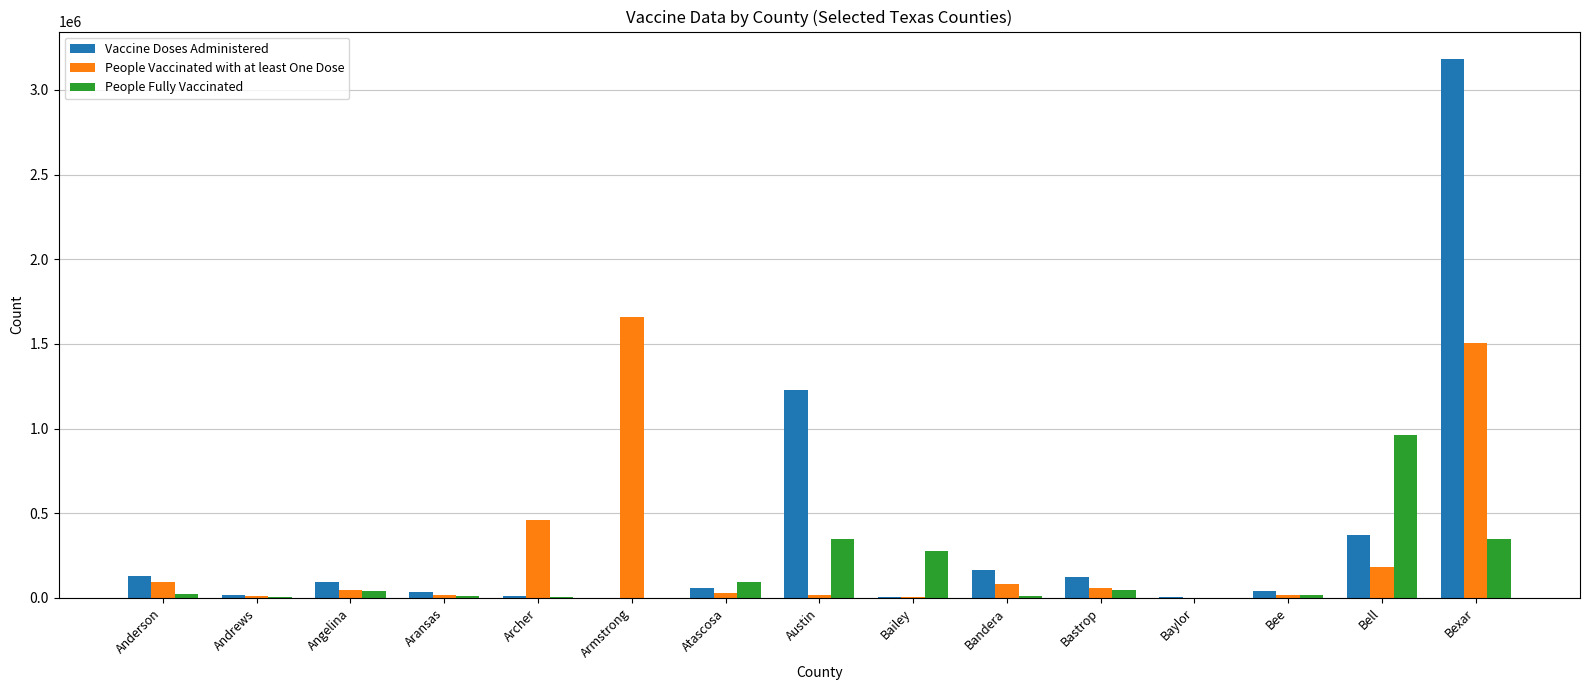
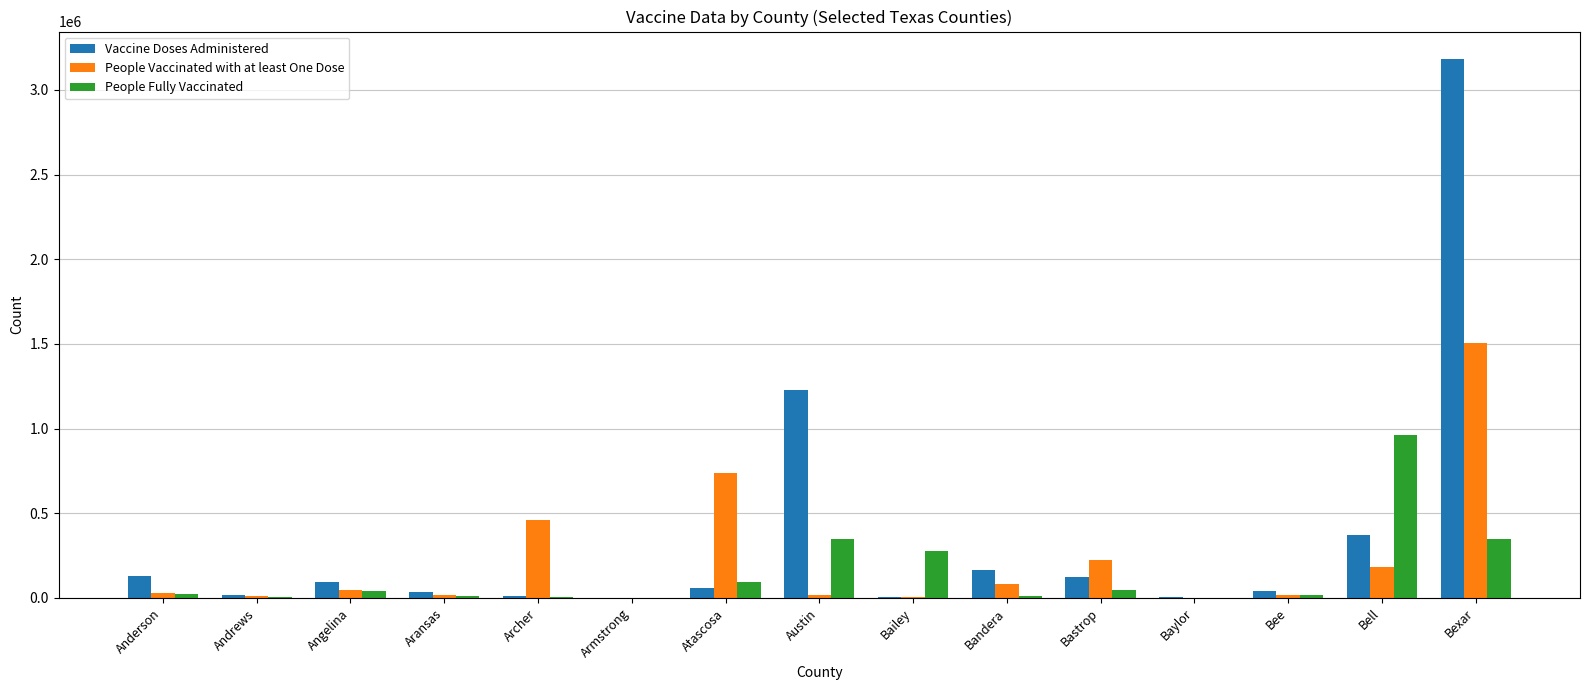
People Vaccinated with at least One Dose, Anderson: 100000 -> 30000
People Vaccinated with at least One Dose, Armstrong: 1660000 -> 0
People Vaccinated with at least One Dose, Atascosa: 30000 -> 740000
People Vaccinated with at least One Dose, Bastrop: 60000 -> 220000
